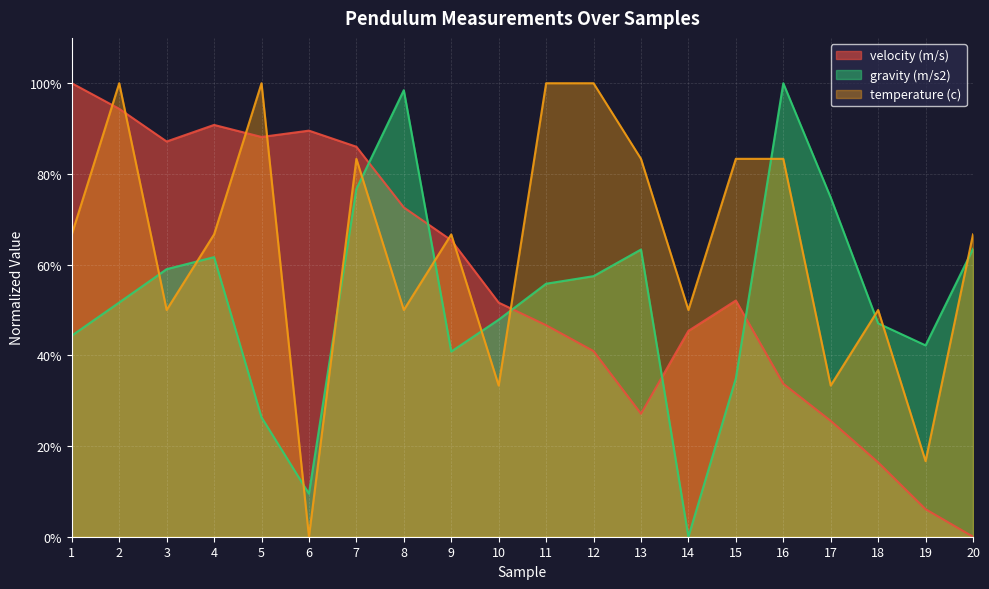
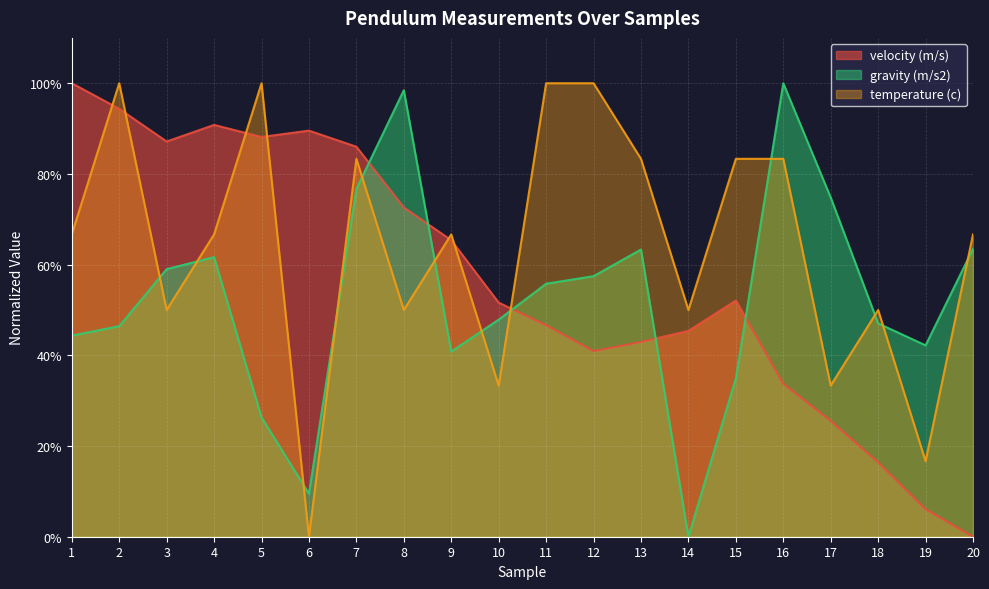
gravity (m/s2), 2: 52% -> 46%
velocity (m/s), 13: 27% -> 43%
